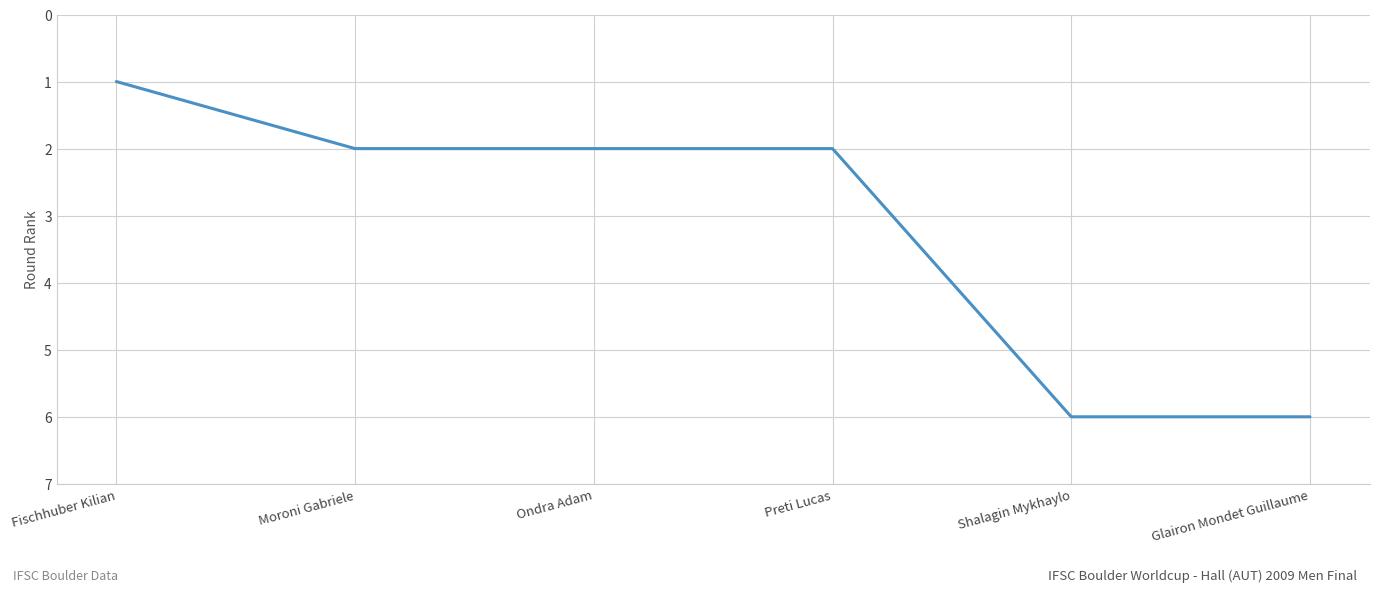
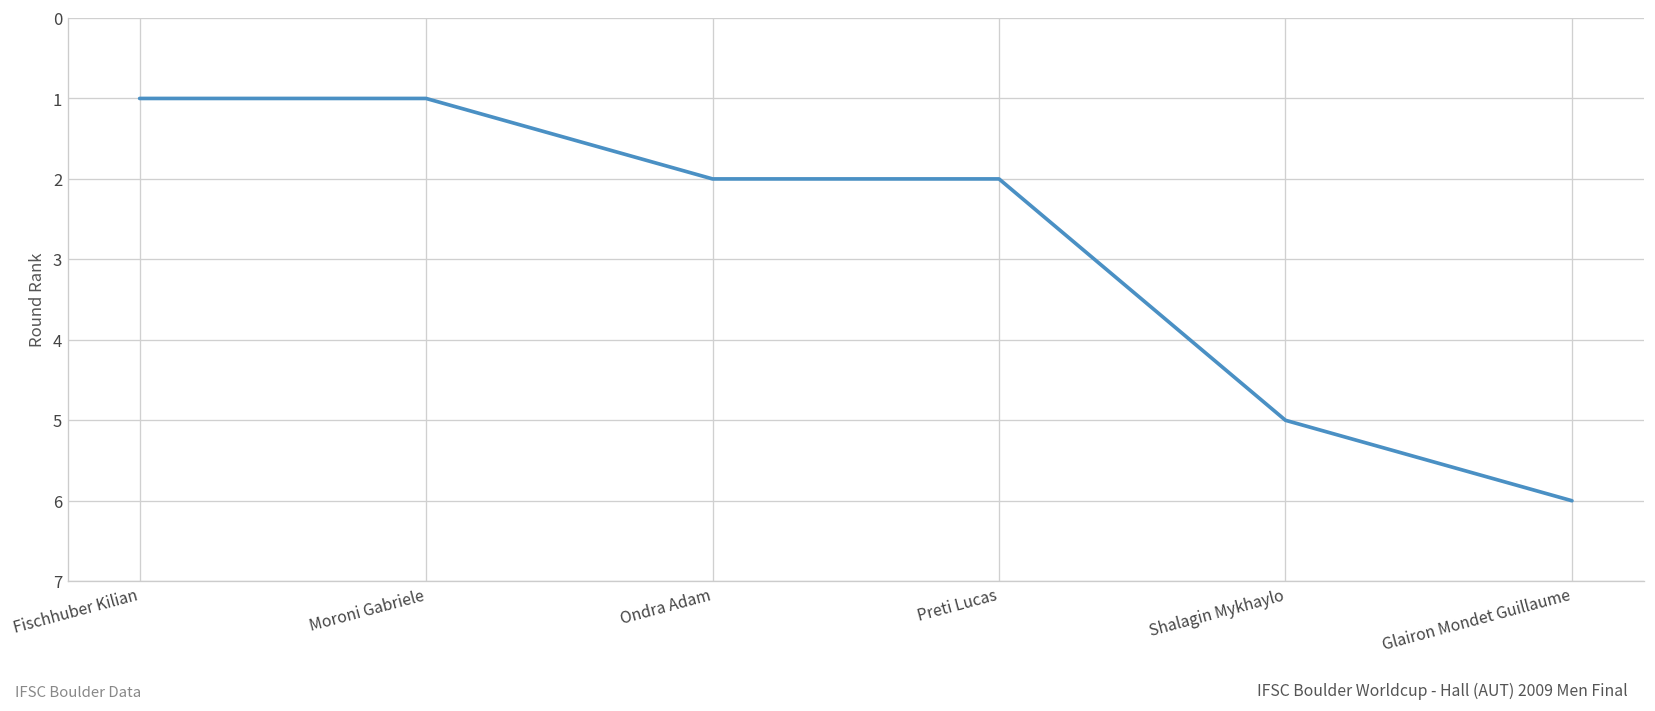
Moroni Gabriele: 2 -> 1
Shalagin Mykhaylo: 6 -> 5
